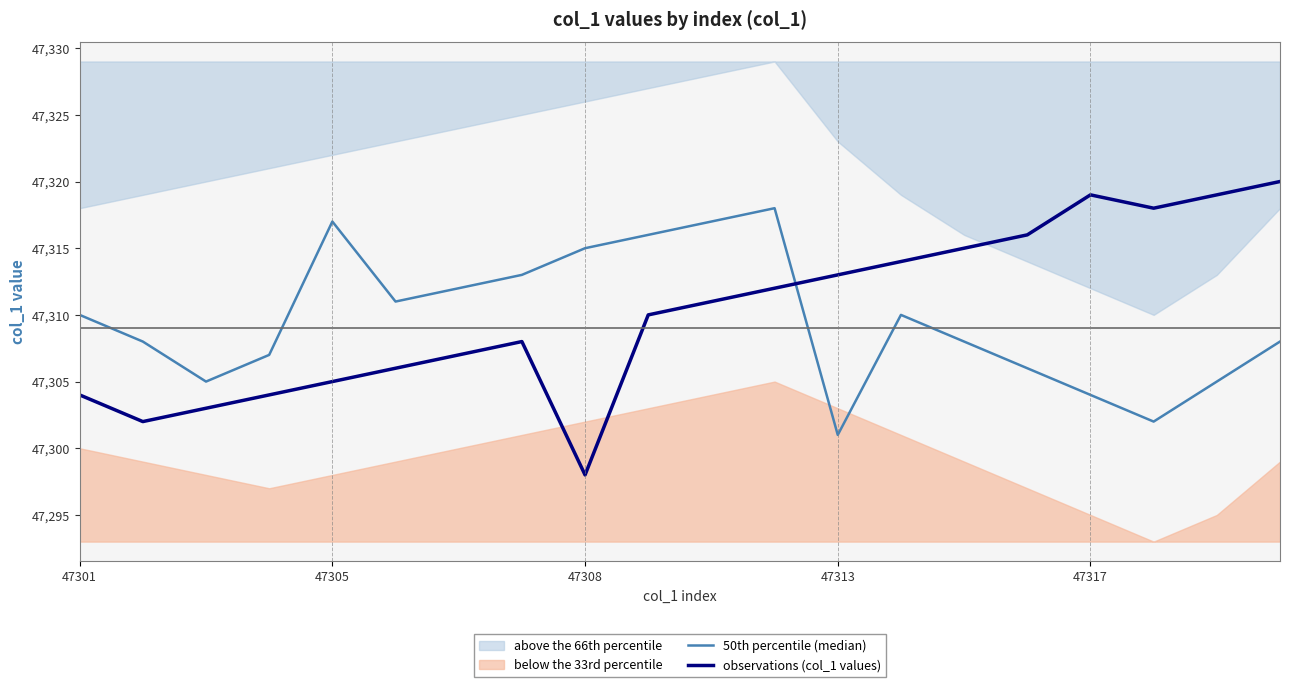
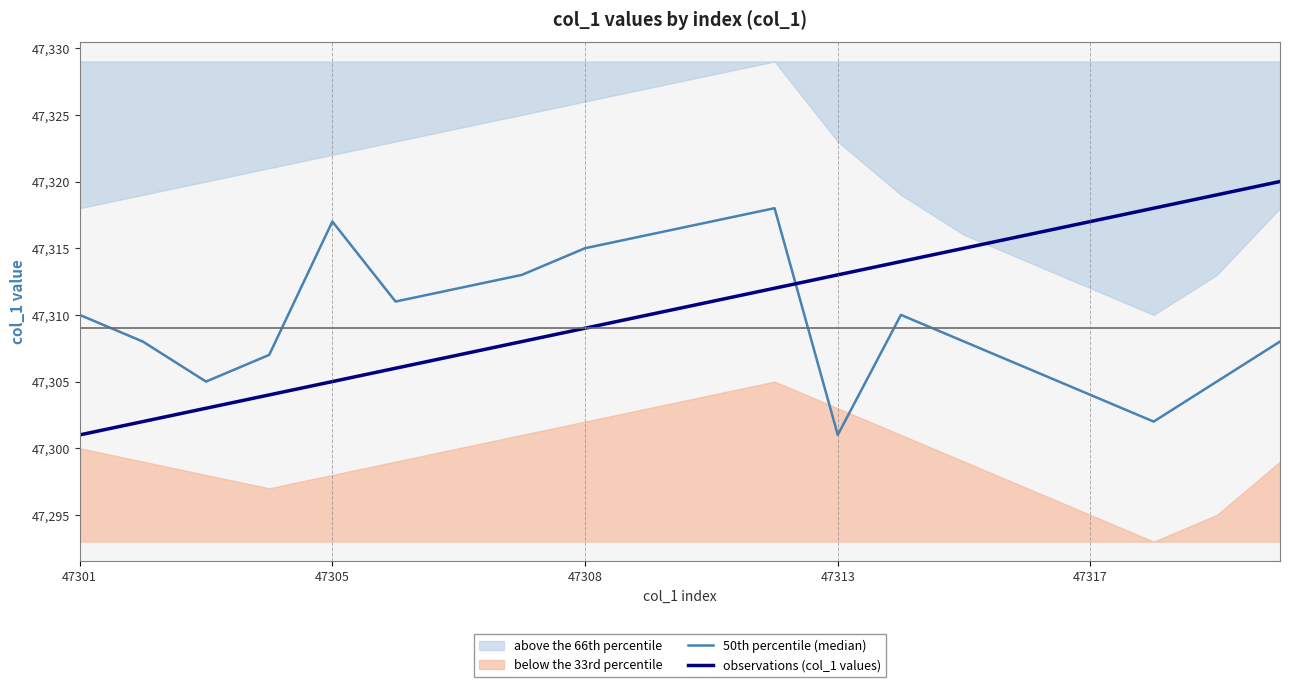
observations (col_1 values), 47301: 47,304 -> 47,301
observations (col_1 values), 47308: 47,298 -> 47,309
observations (col_1 values), 47317: 47,319 -> 47,317
